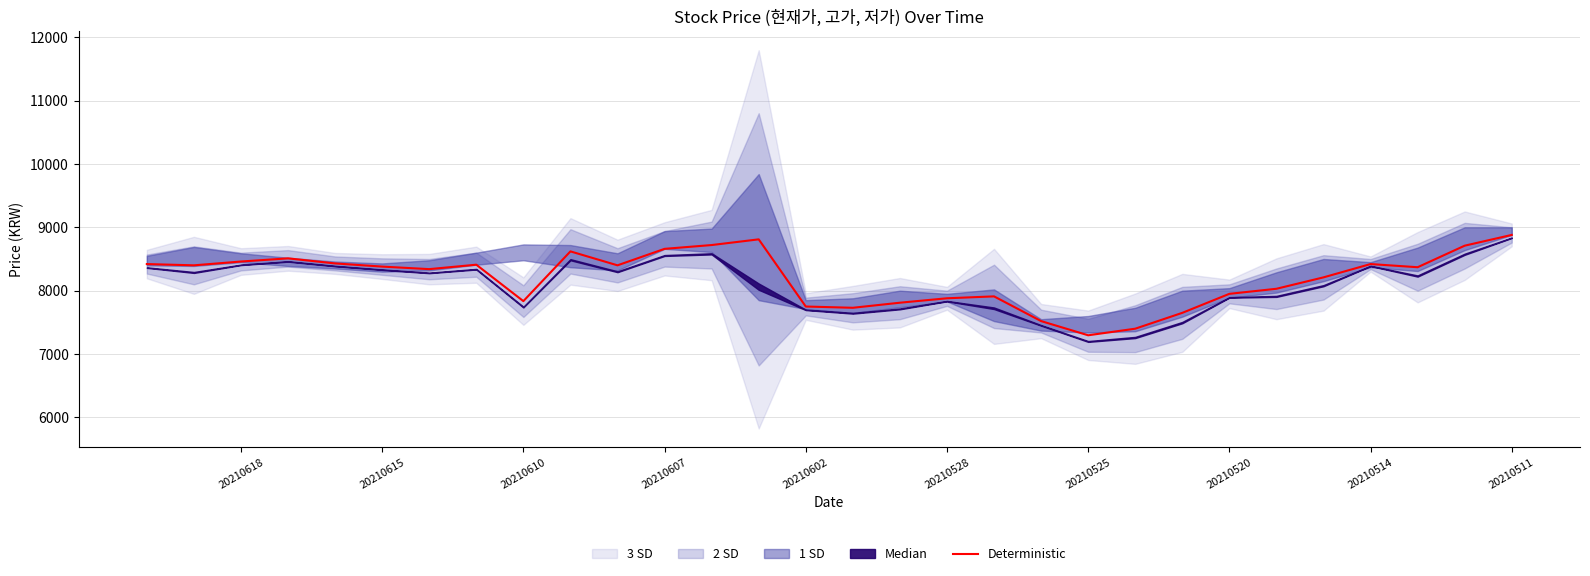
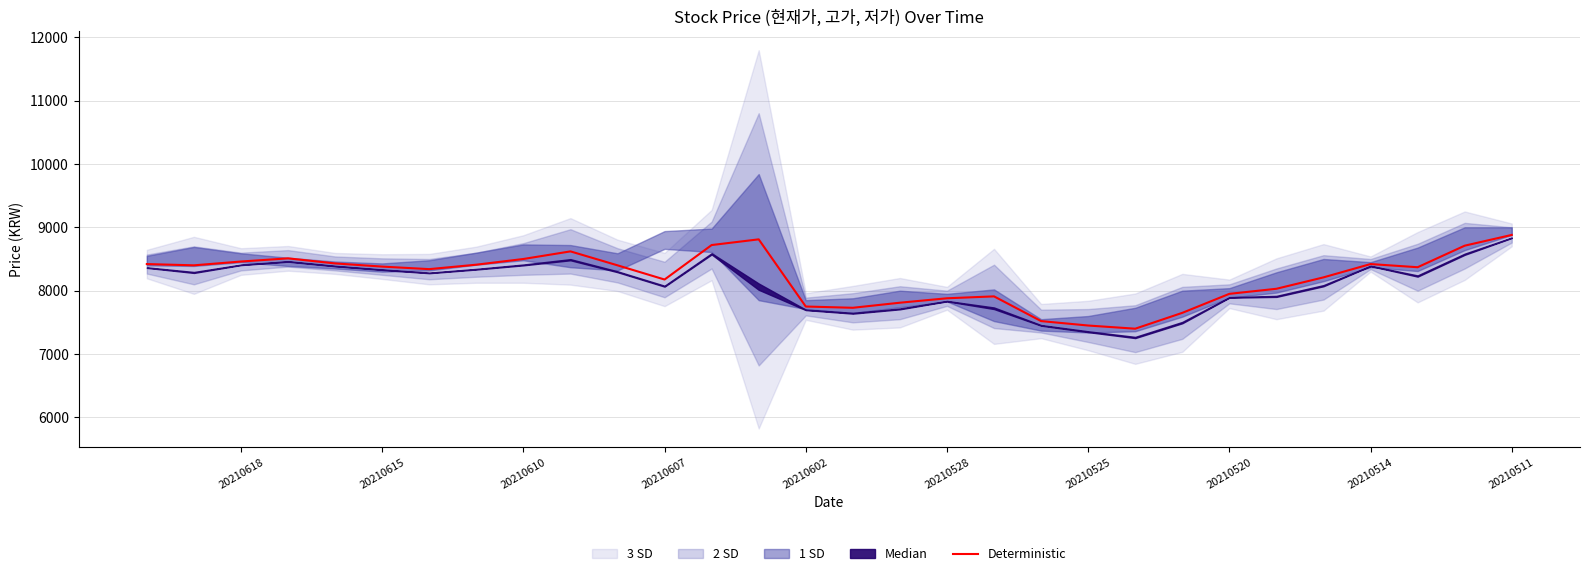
Deterministic, 20210610: 7800 -> 8500
Deterministic, 20210607: 8700 -> 8200
Deterministic, 20210525: 7300 -> 7500
